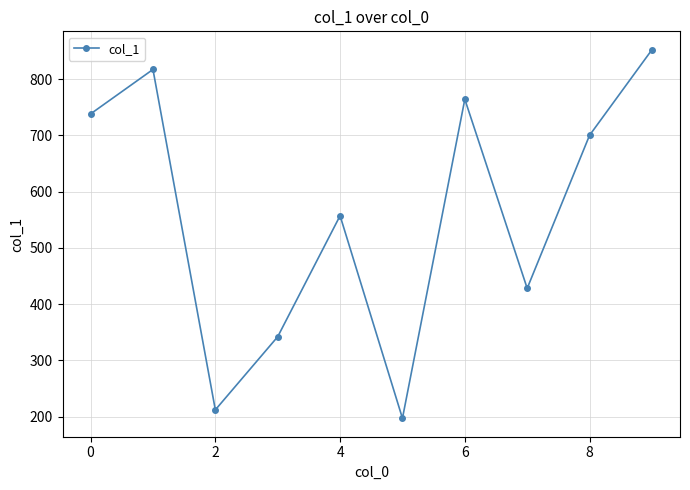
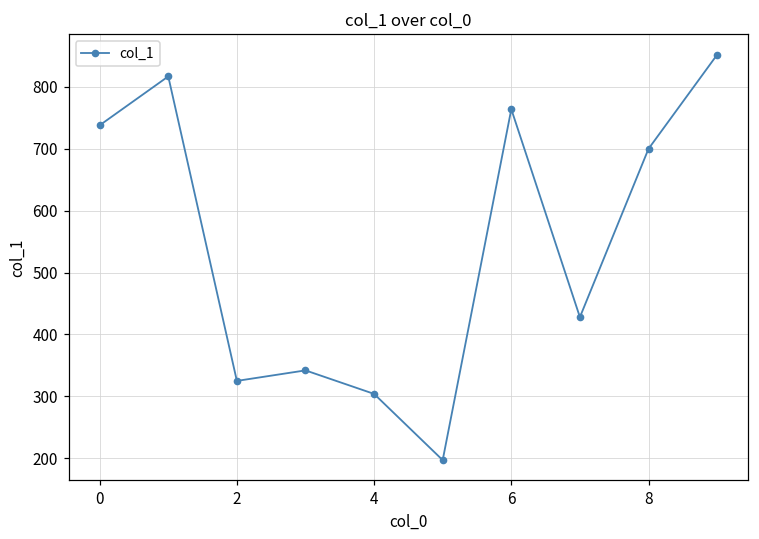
2: 210 -> 330
4: 560 -> 300
